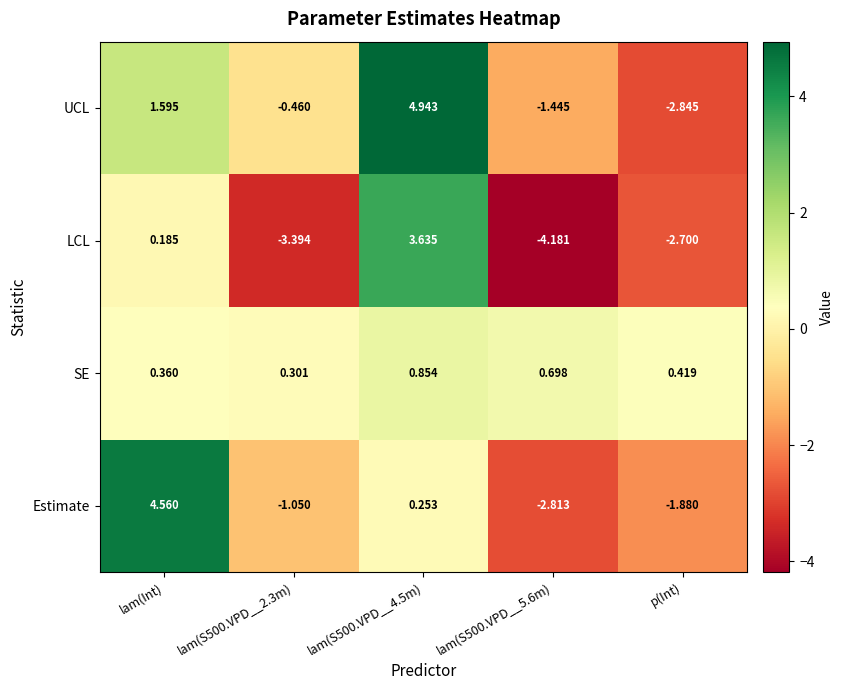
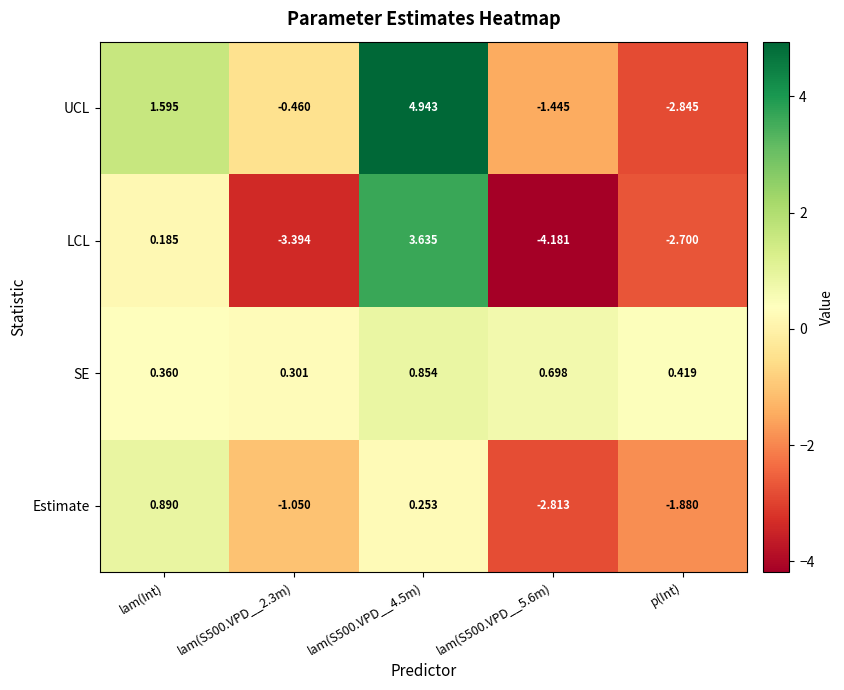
Estimate, lam(Int): 4.560 -> 0.890
